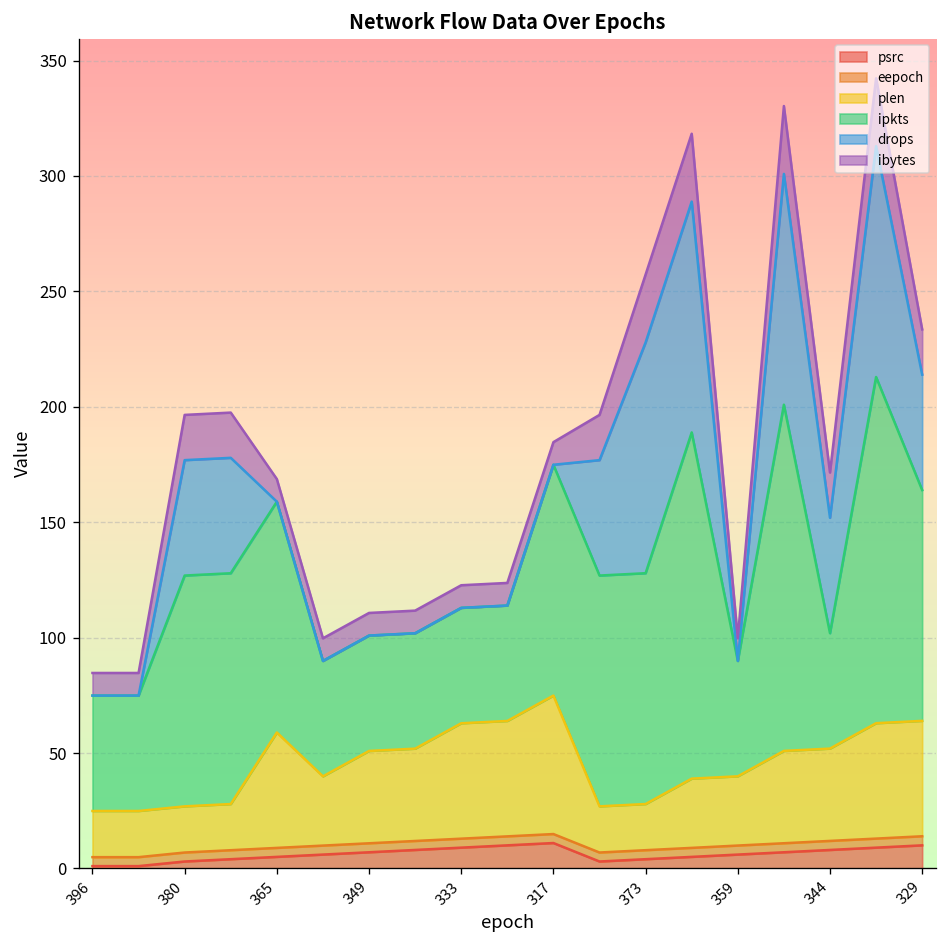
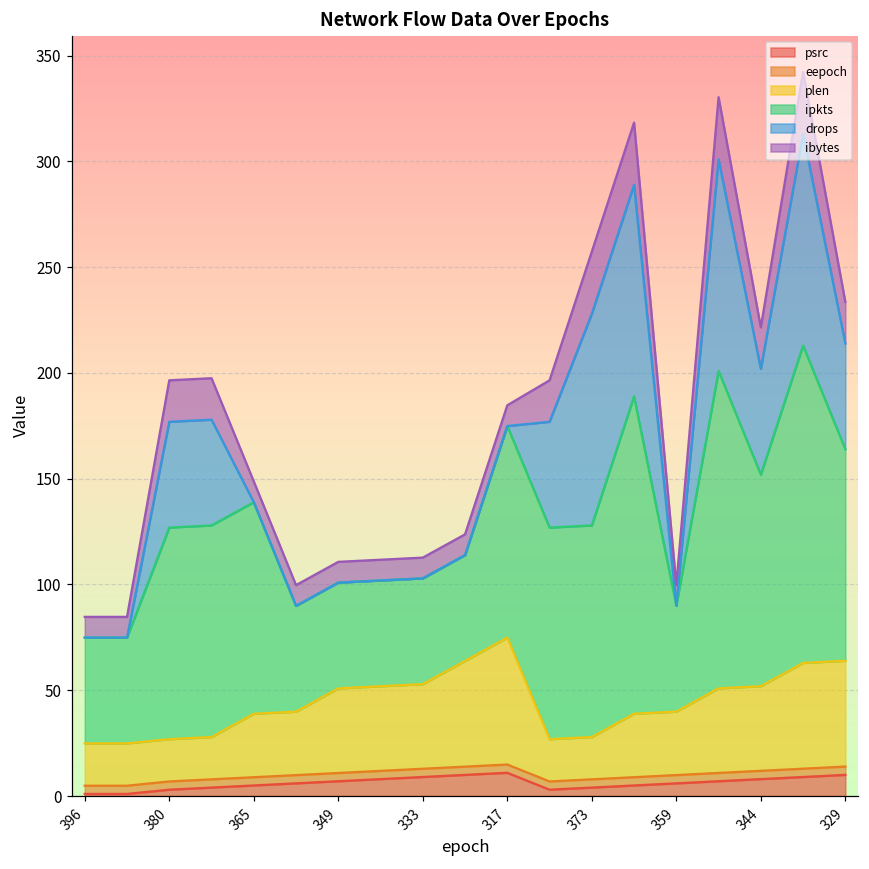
plen, 365: 50 -> 30
plen, 333: 50 -> 40
ipkts, 344: 50 -> 100
